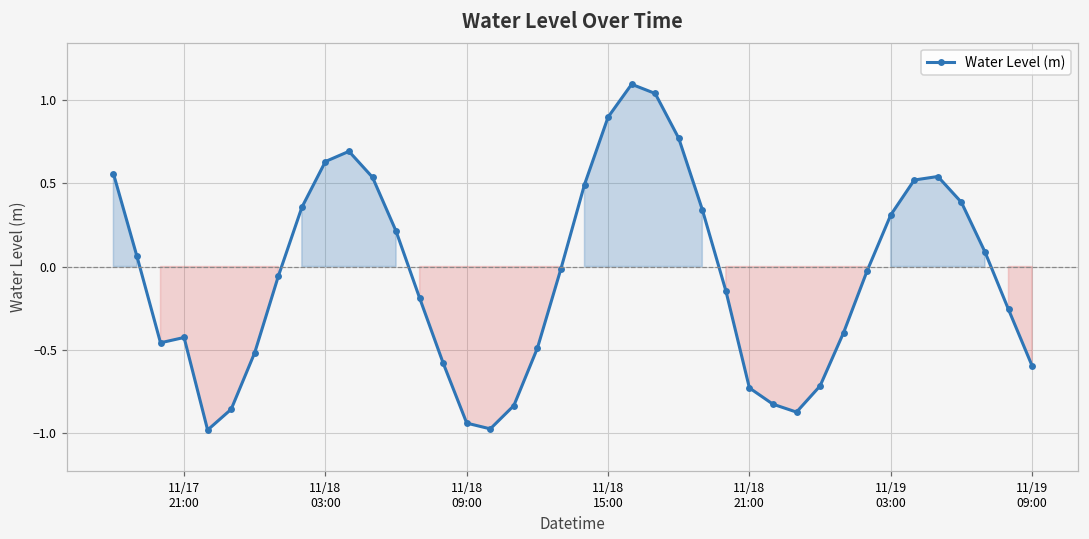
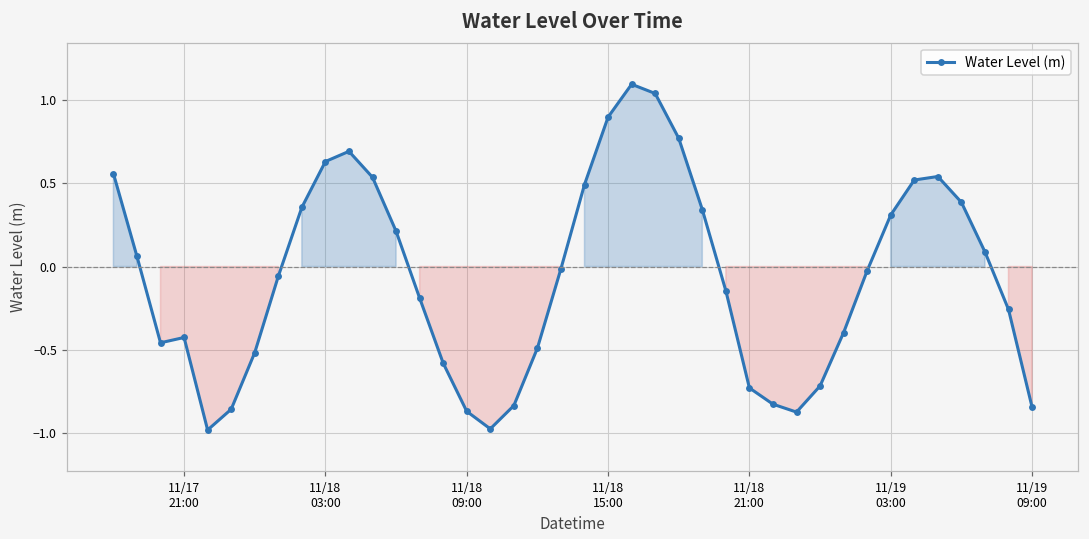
11/18 09:00: -0.94 -> -0.87
11/19 09:00: -0.60 -> -0.85
